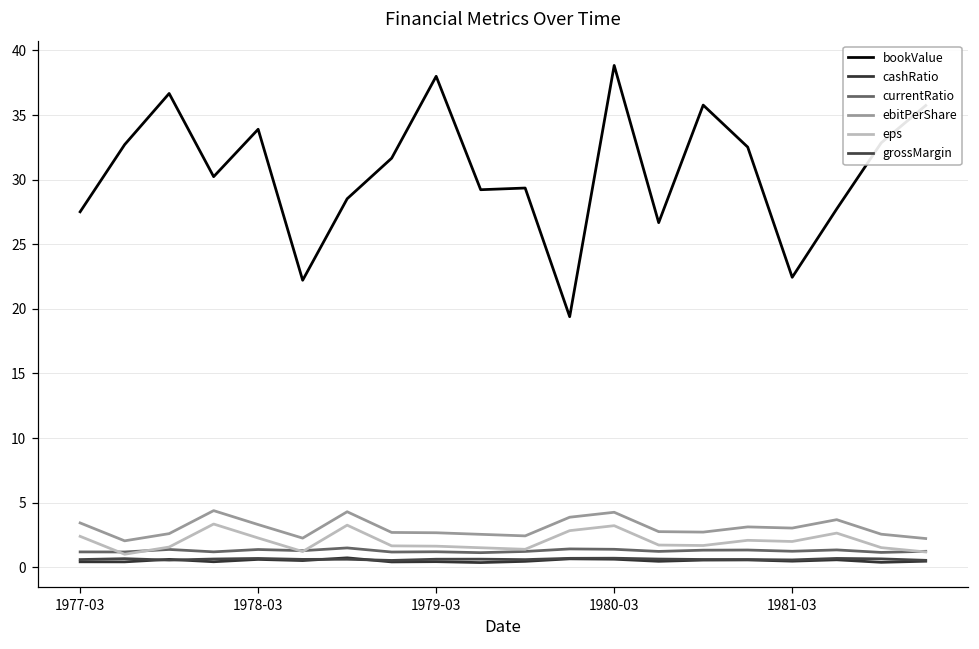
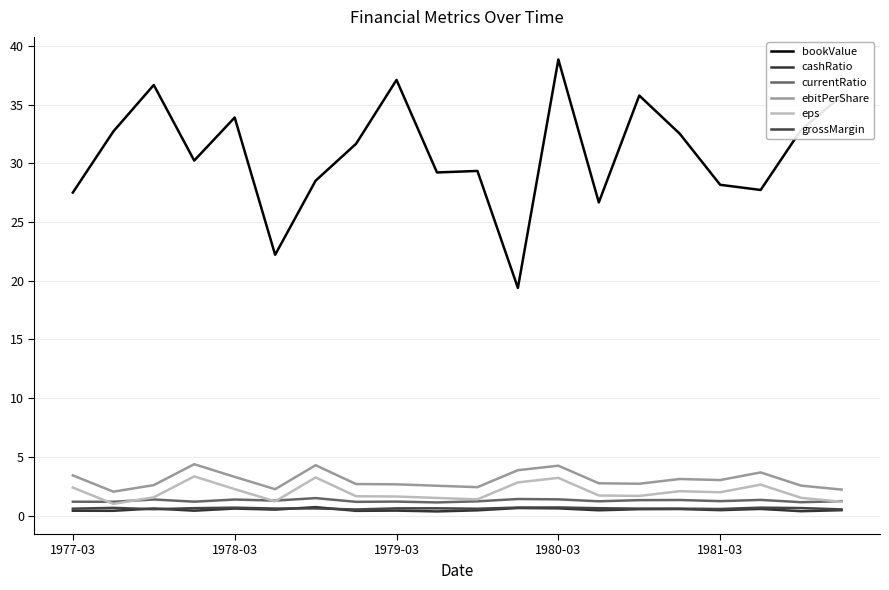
bookValue, 1979-03: 38.0 -> 37.1
bookValue, 1981-03: 22.4 -> 28.2
